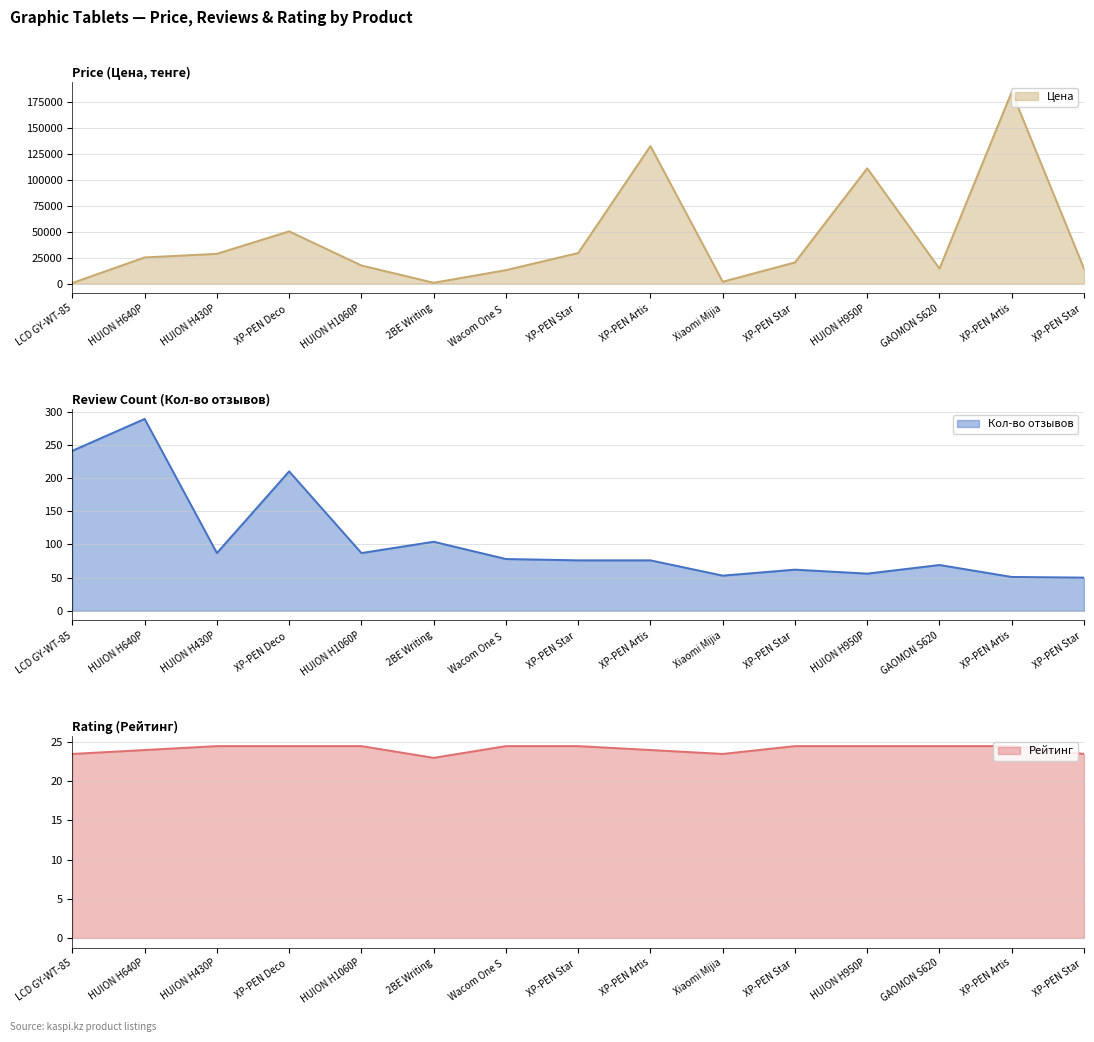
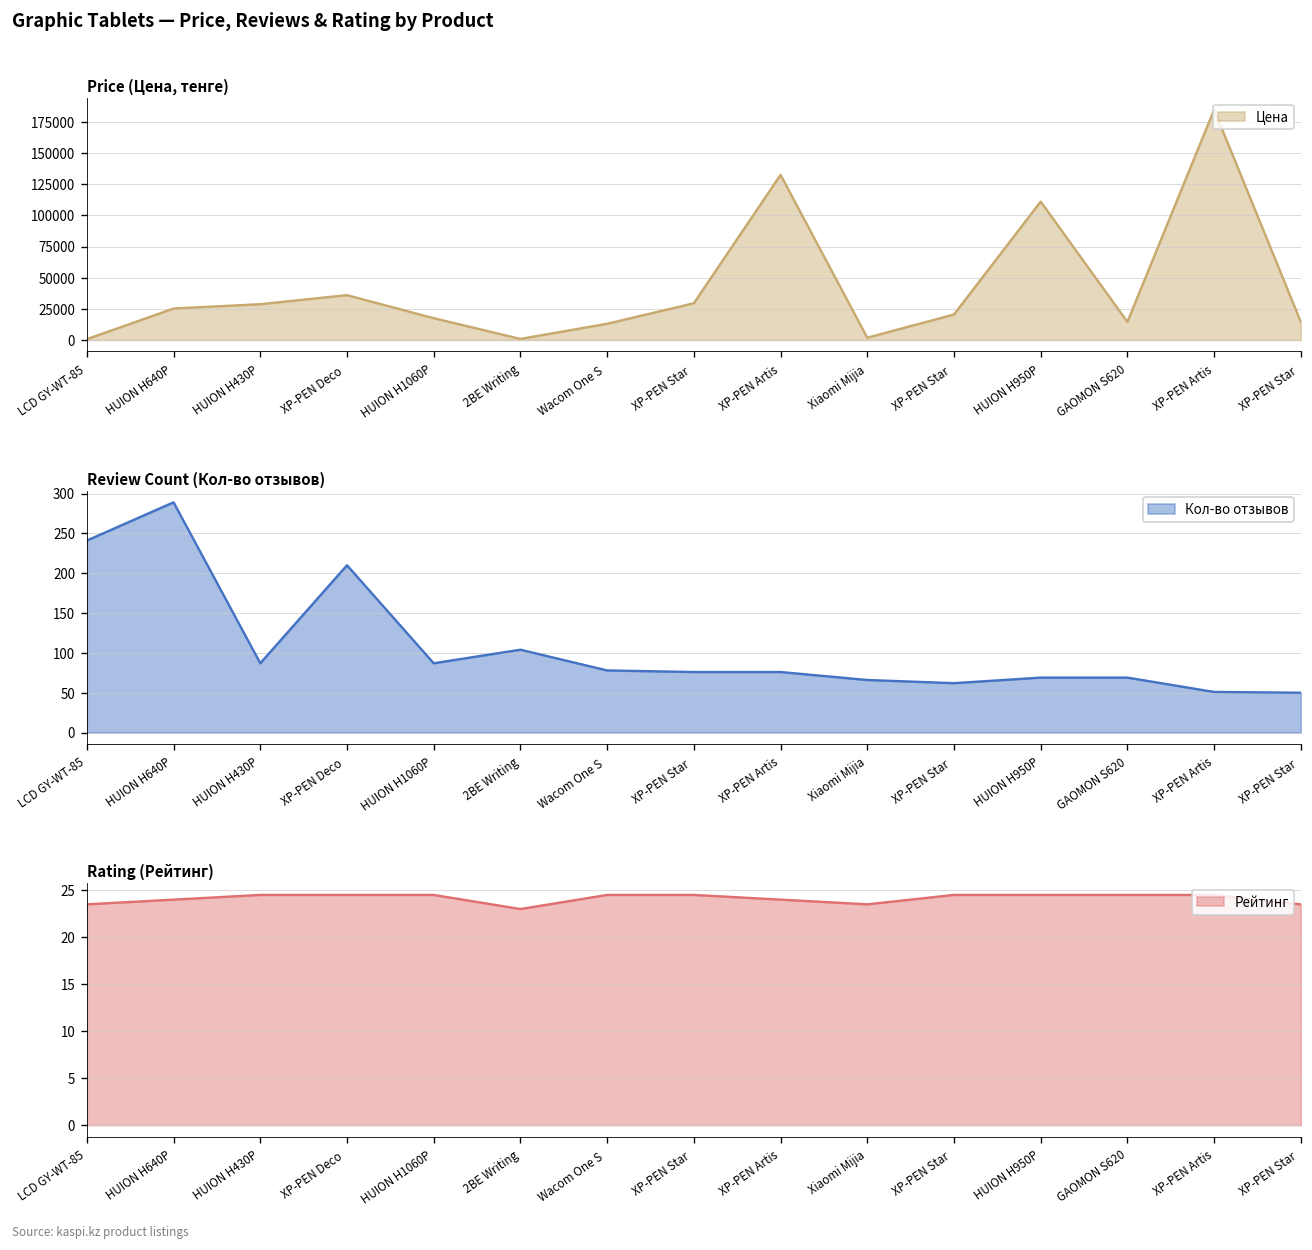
Price (Цена, тенге), XP-PEN Deco: 50000 -> 36000
Review Count (Кол-во отзывов), Xiaomi Mijia: 50 -> 70
Review Count (Кол-во отзывов), HUION H950P: 60 -> 70
